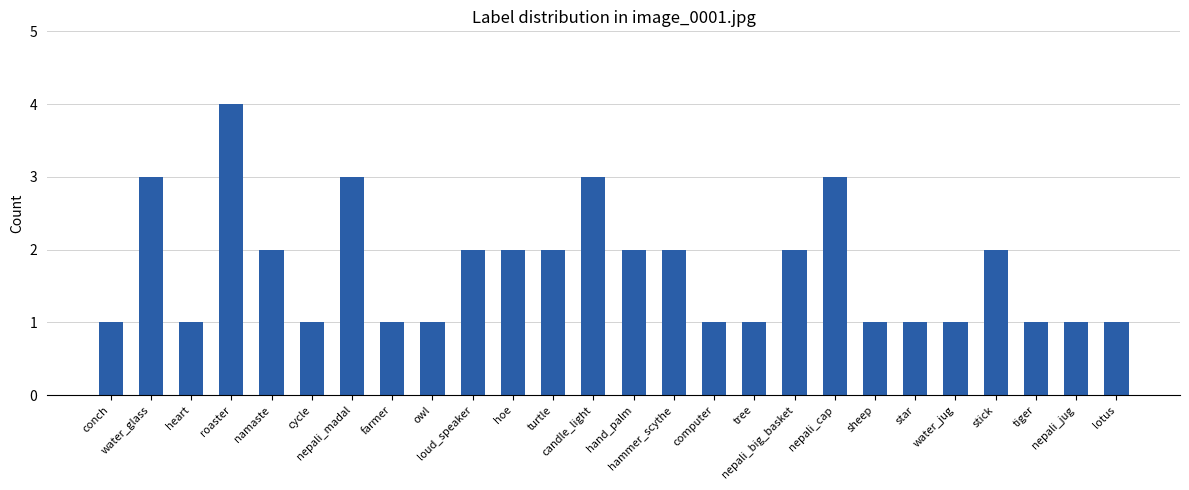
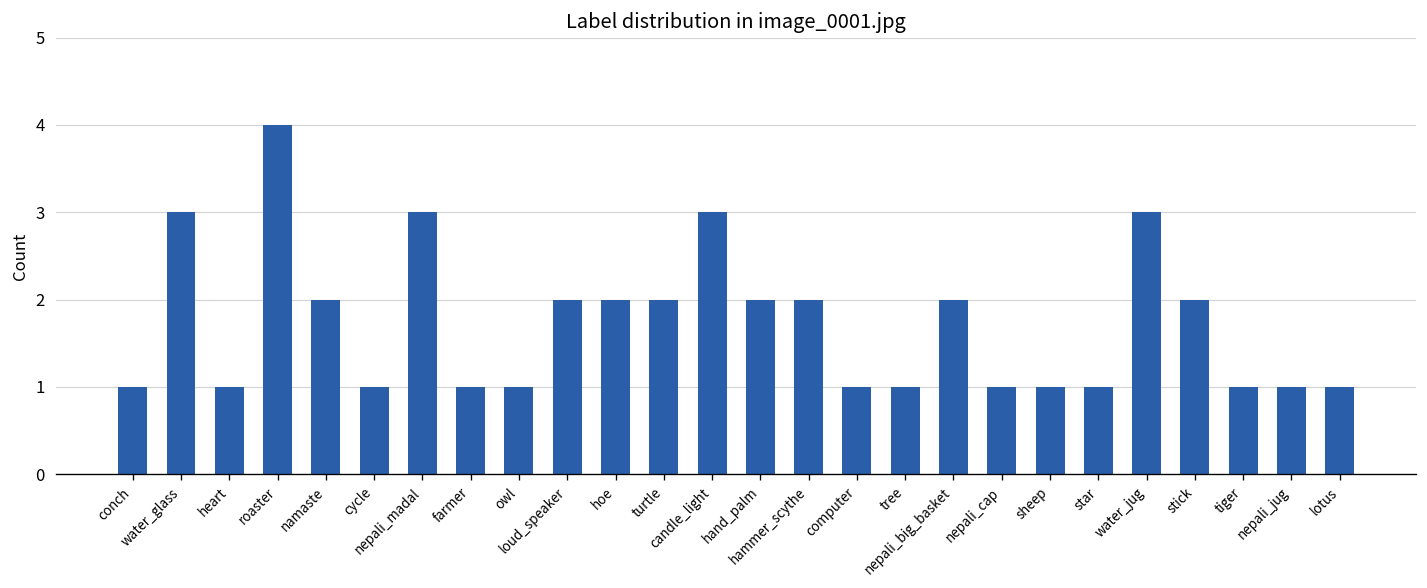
nepali_cap: 3 -> 1
water_jug: 1 -> 3
